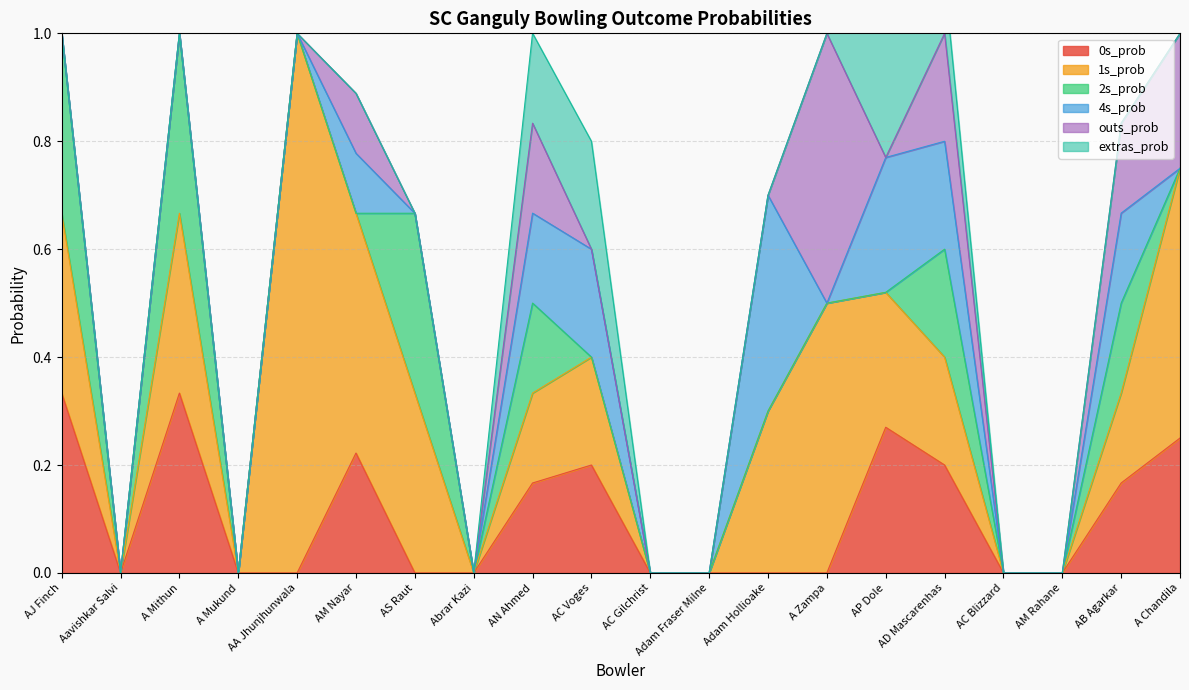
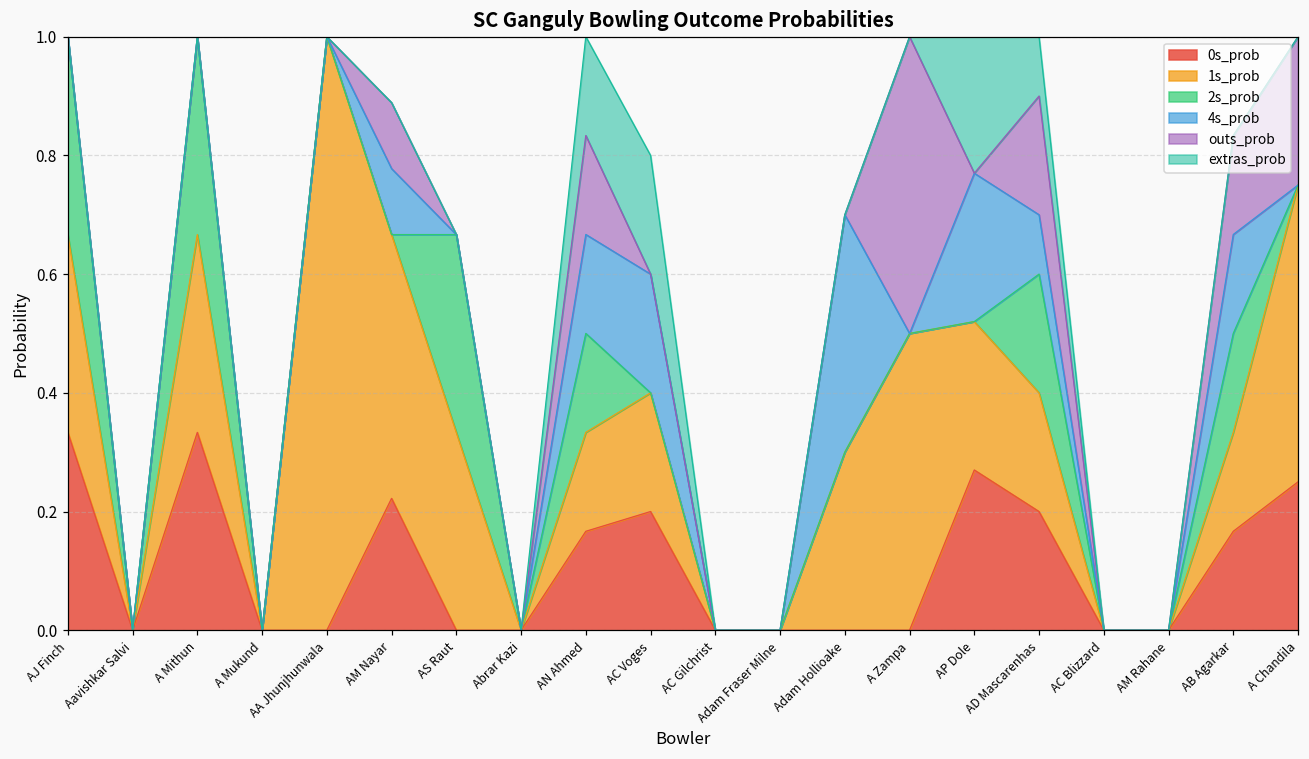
4s_prob, AD Mascarenhas: 0.2 -> 0.1
